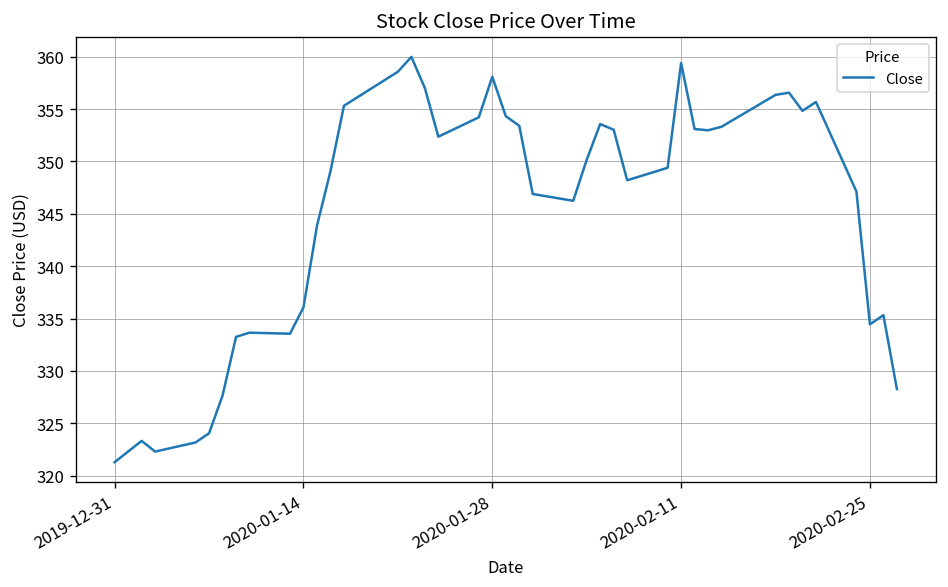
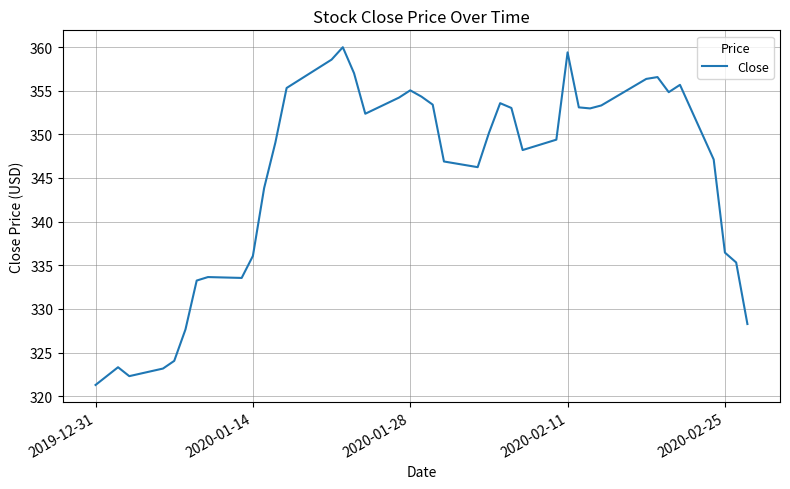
2020-01-28: 358 -> 355
2020-02-25: 334 -> 336
